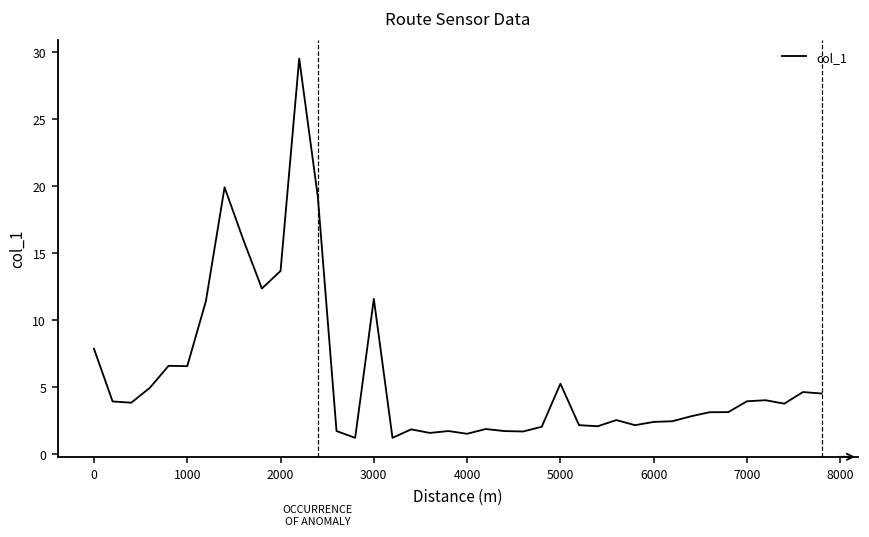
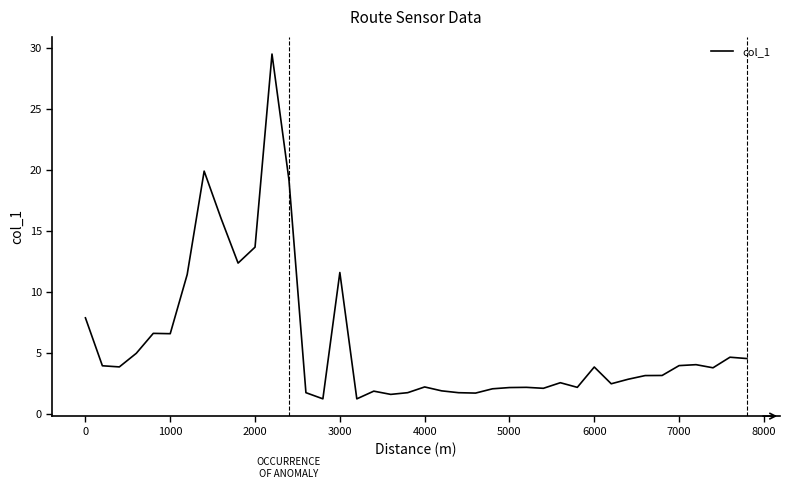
4000: 1.5 -> 2.2
5000: 5.3 -> 2.1
6000: 2.4 -> 3.8
